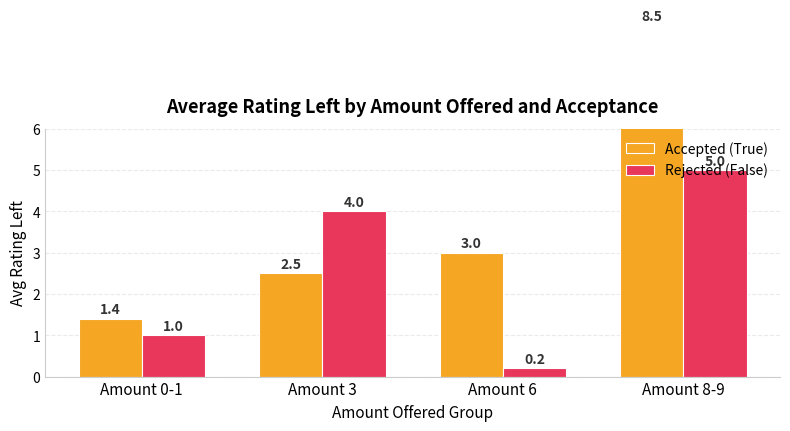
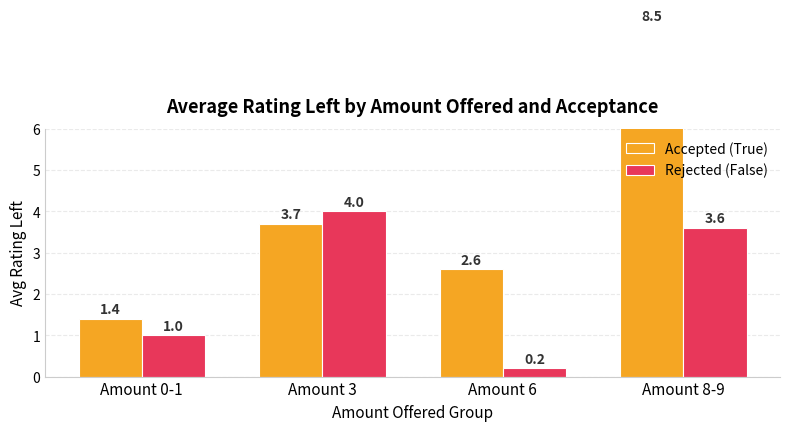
Accepted (True), Amount 3: 2.5 -> 3.7
Accepted (True), Amount 6: 3.0 -> 2.6
Rejected (False), Amount 8-9: 5.0 -> 3.6
